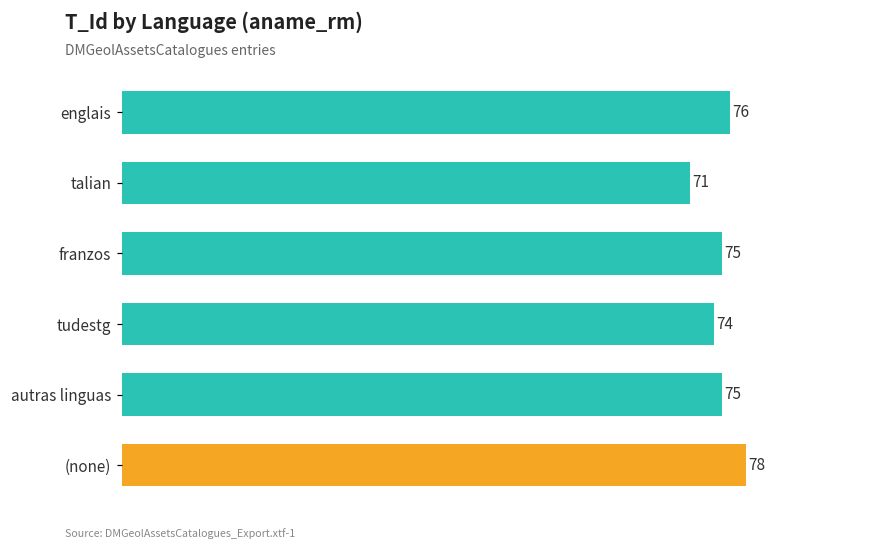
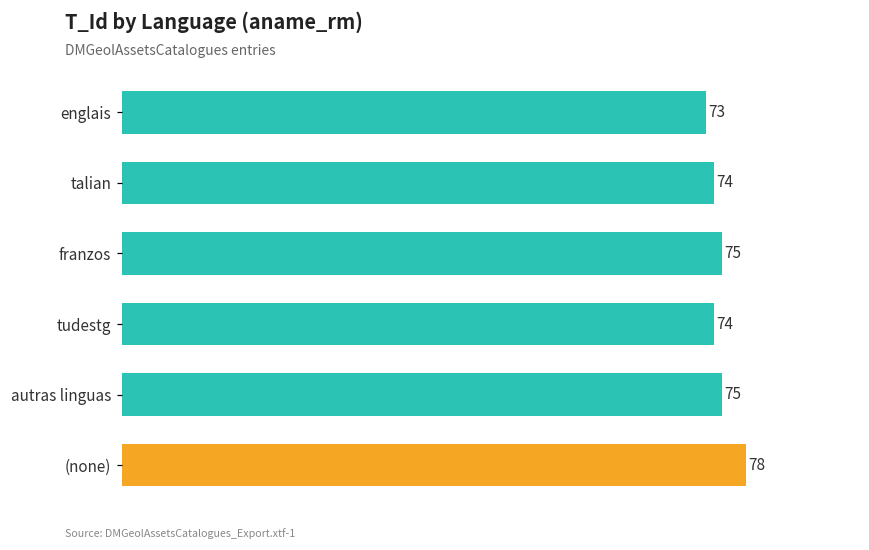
englais: 76 -> 73
talian: 71 -> 74
